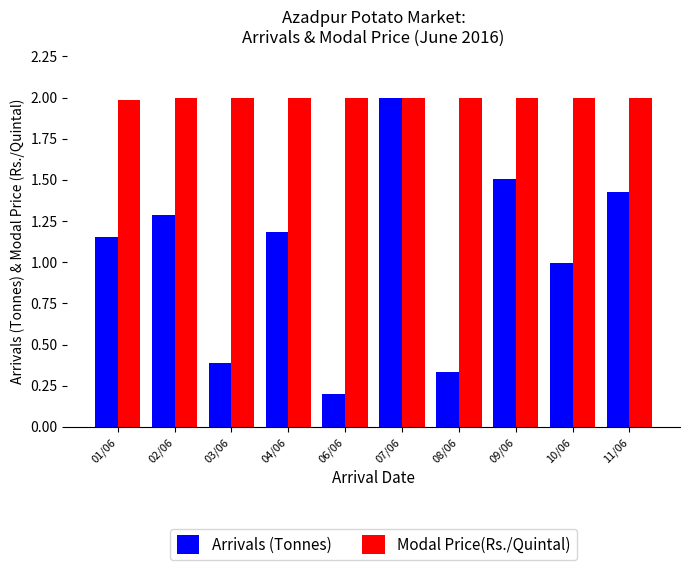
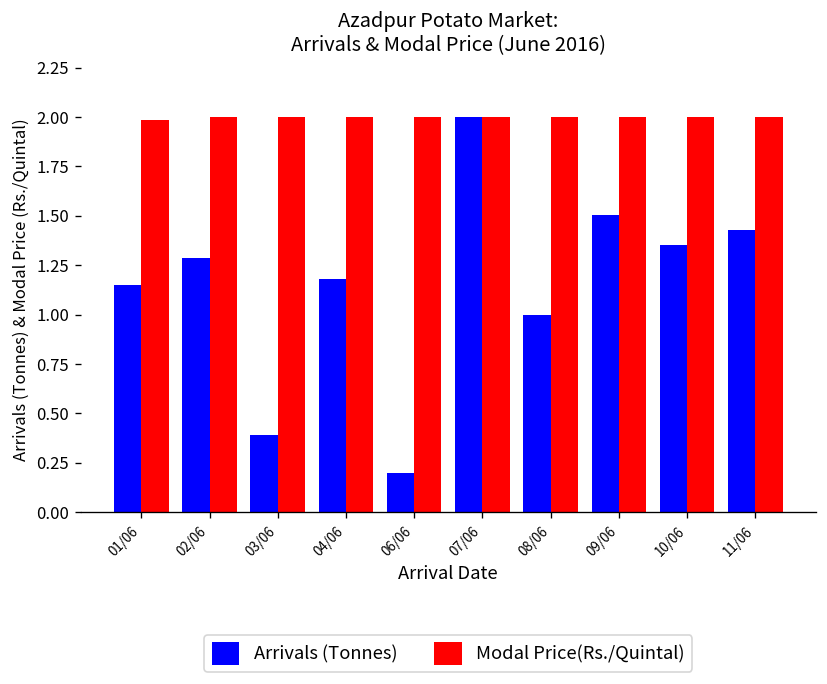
Arrivals (Tonnes), 08/06: 0.33 -> 1.00
Arrivals (Tonnes), 10/06: 0.99 -> 1.35
